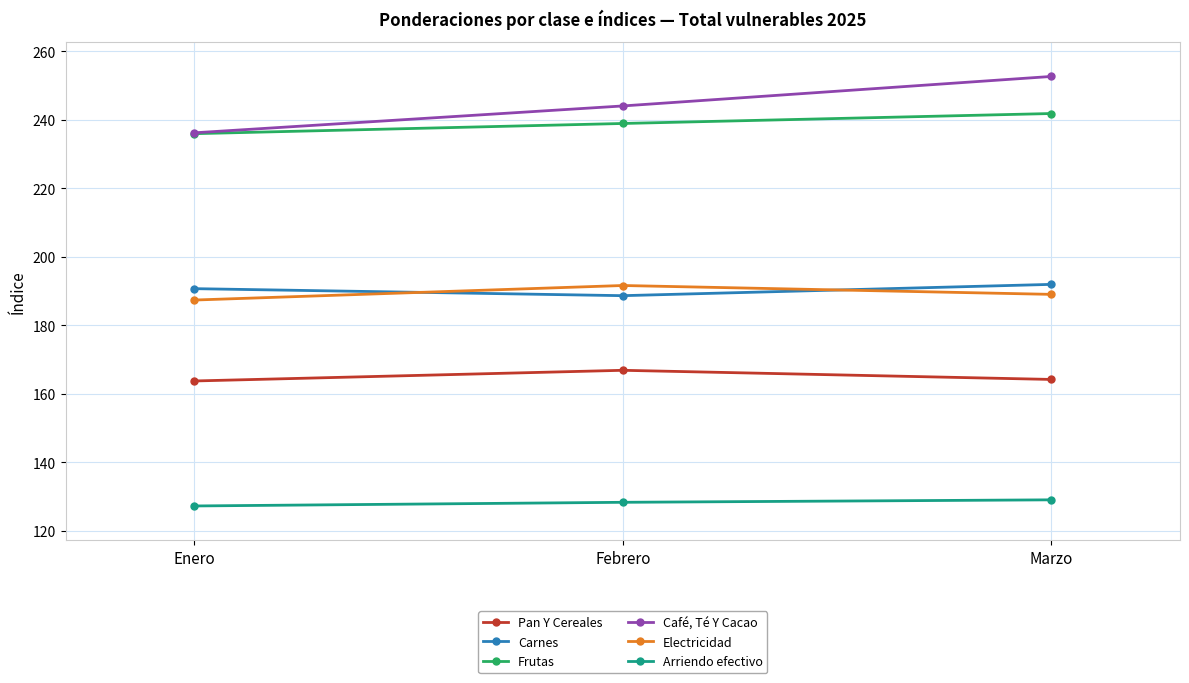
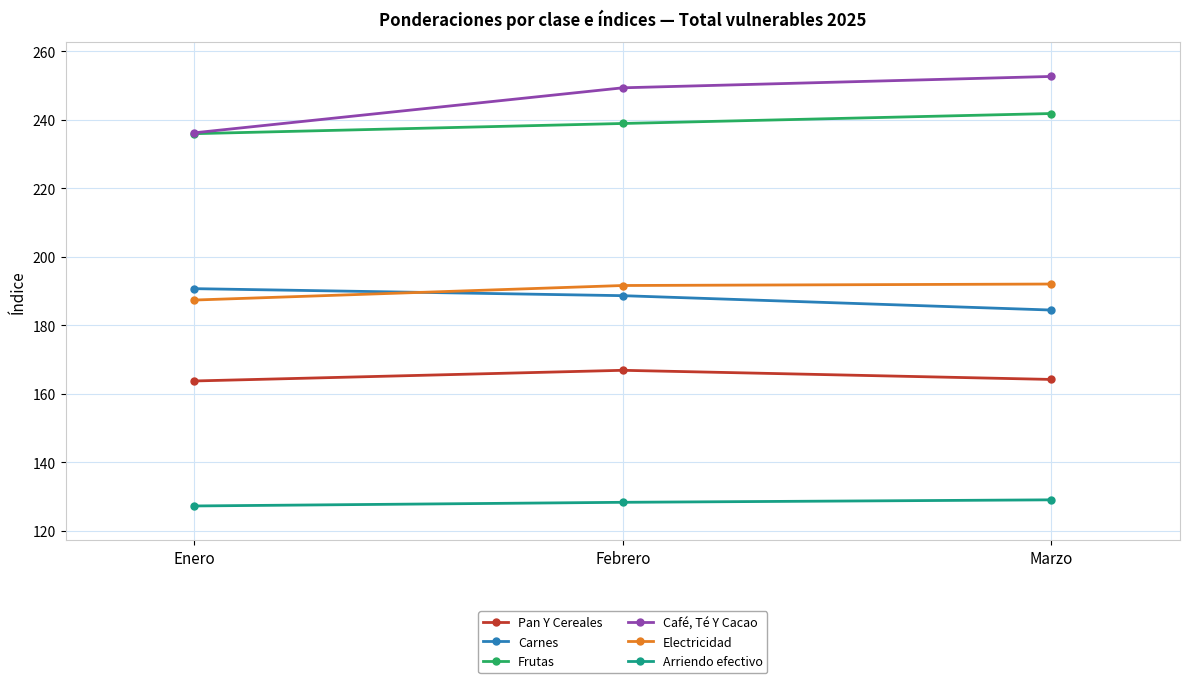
Café, Té Y Cacao, Febrero: 244 -> 249
Carnes, Marzo: 192 -> 184
Electricidad, Marzo: 189 -> 192
